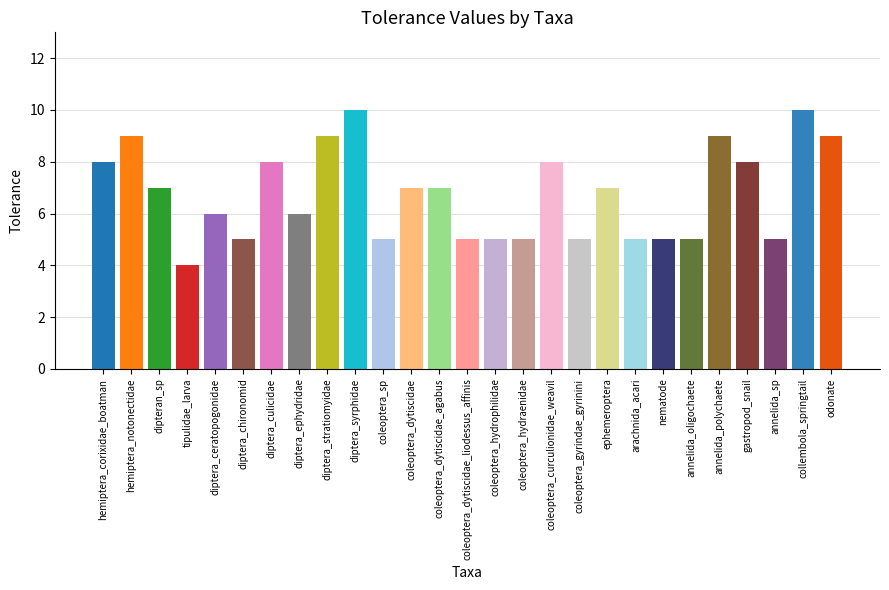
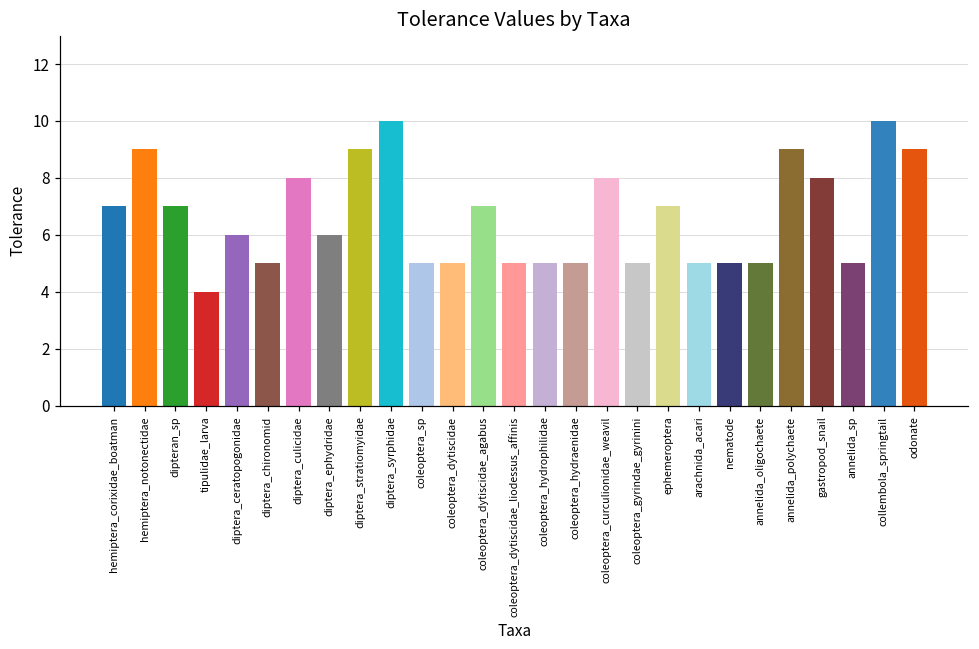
hemiptera_corixidae_boatman: 8 -> 7
coleoptera_dytiscidae: 7 -> 5
